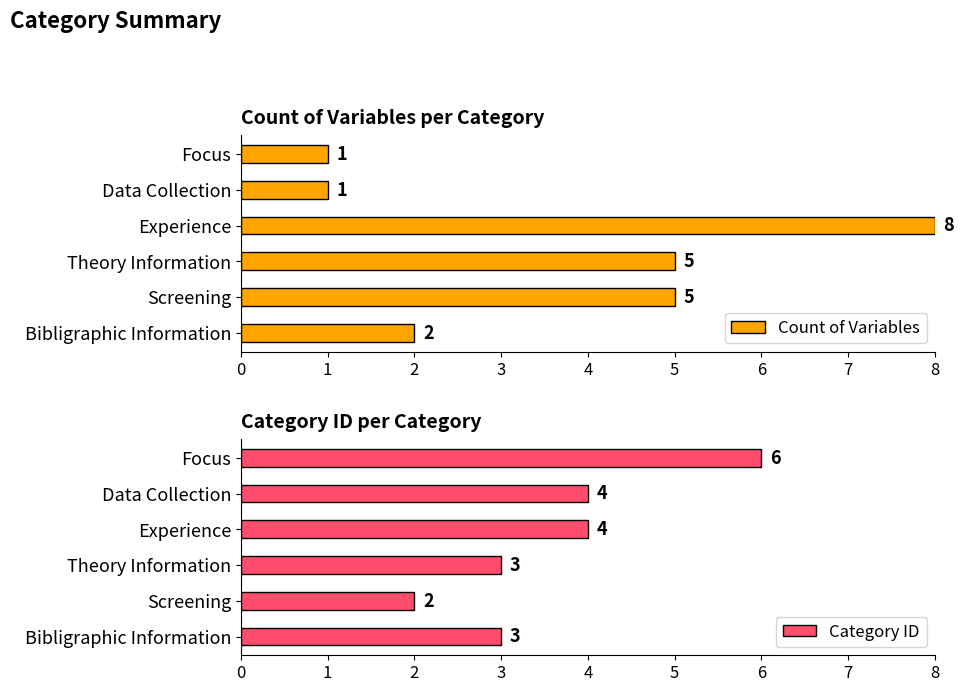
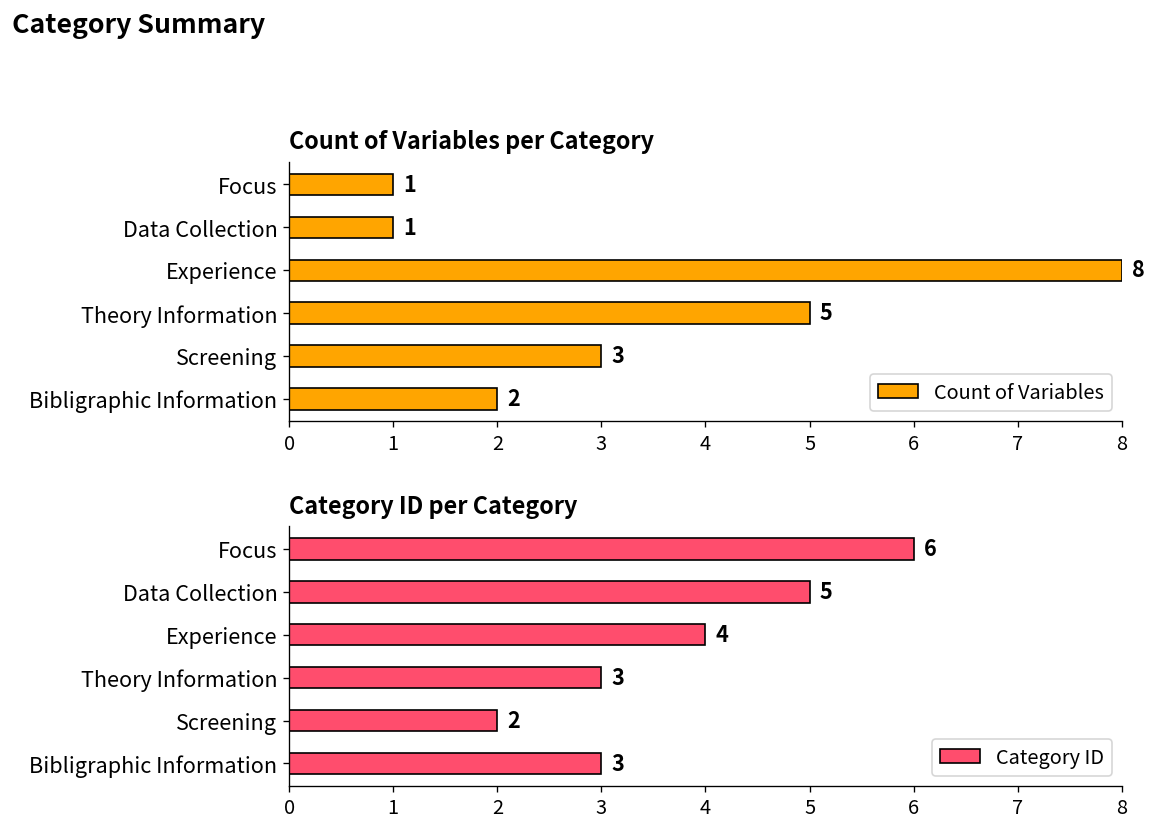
Count of Variables per Category, Screening: 5 -> 3
Category ID per Category, Data Collection: 4 -> 5
